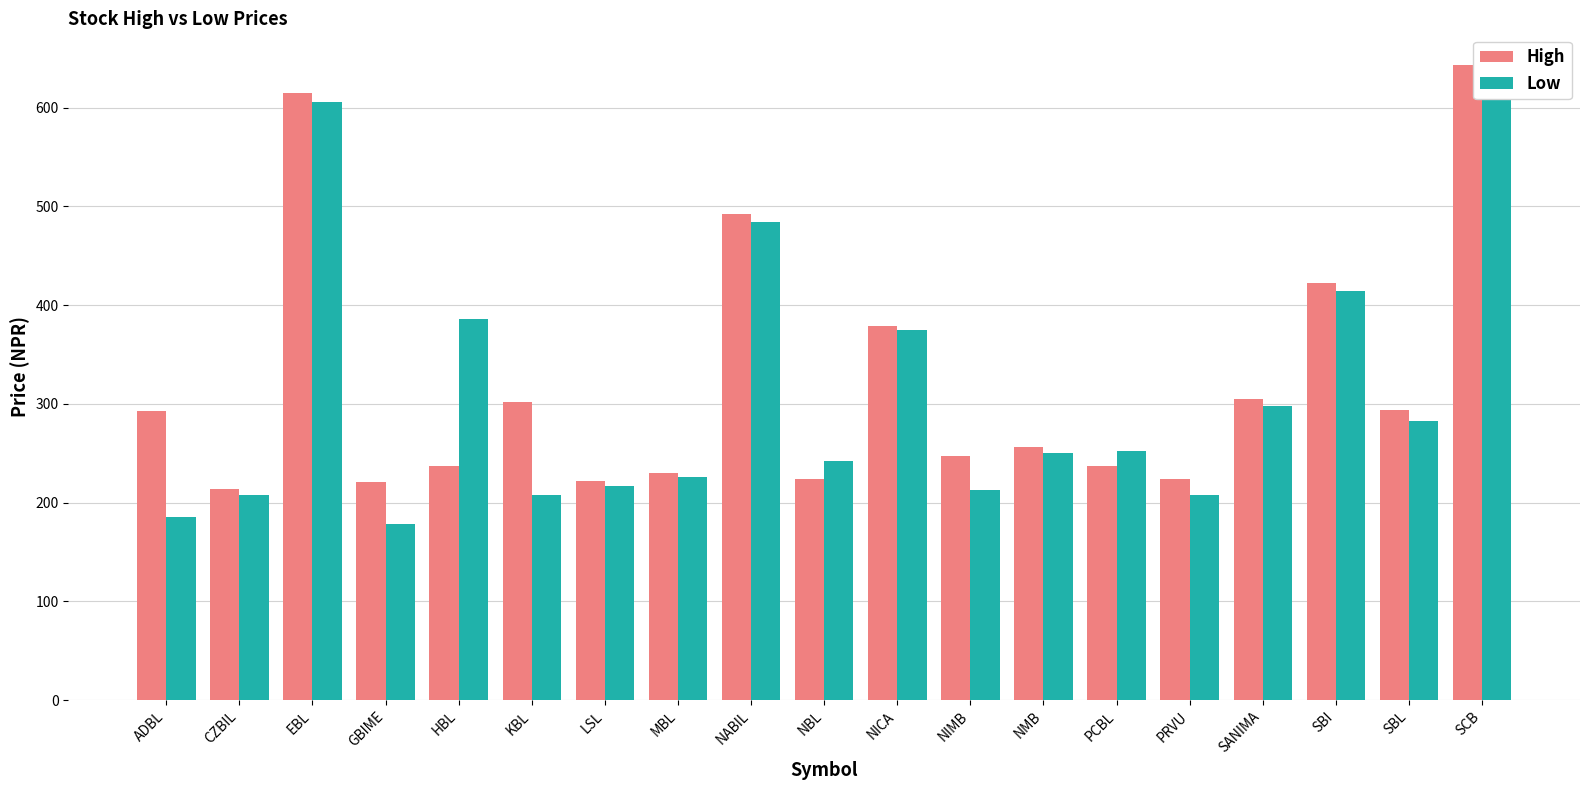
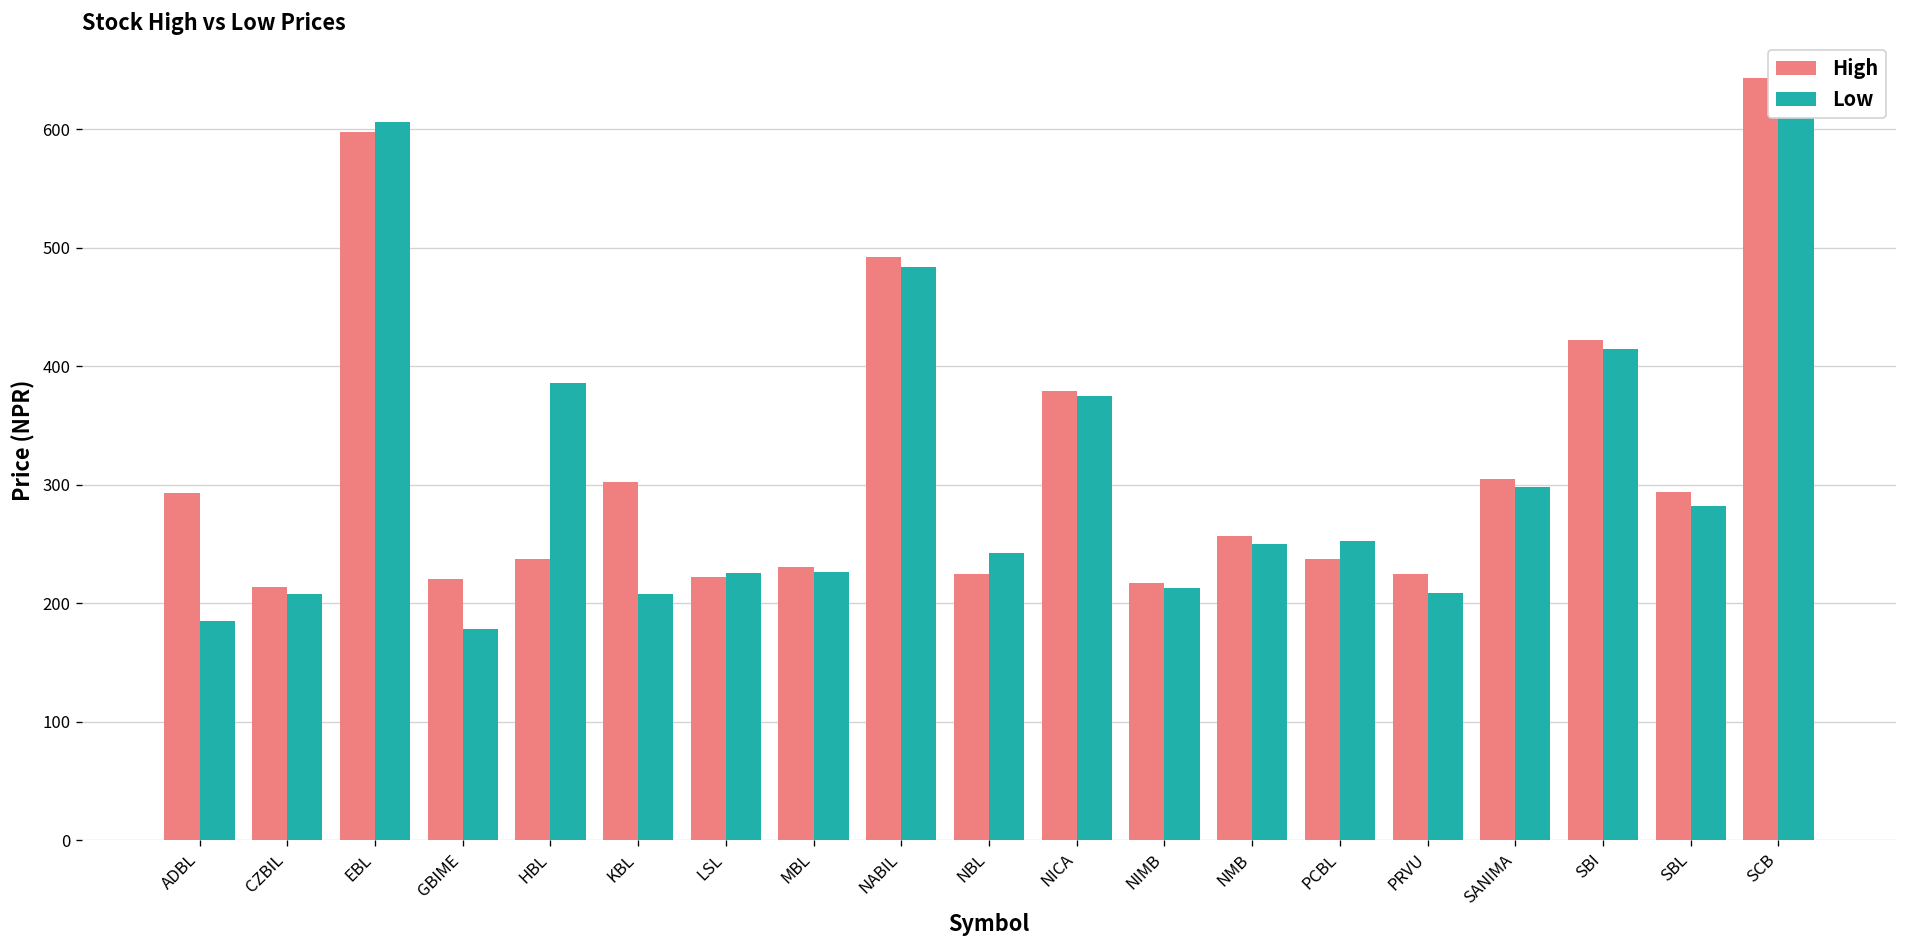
High, EBL: 620 -> 600
Low, LSL: 220 -> 230
High, NIMB: 250 -> 220
